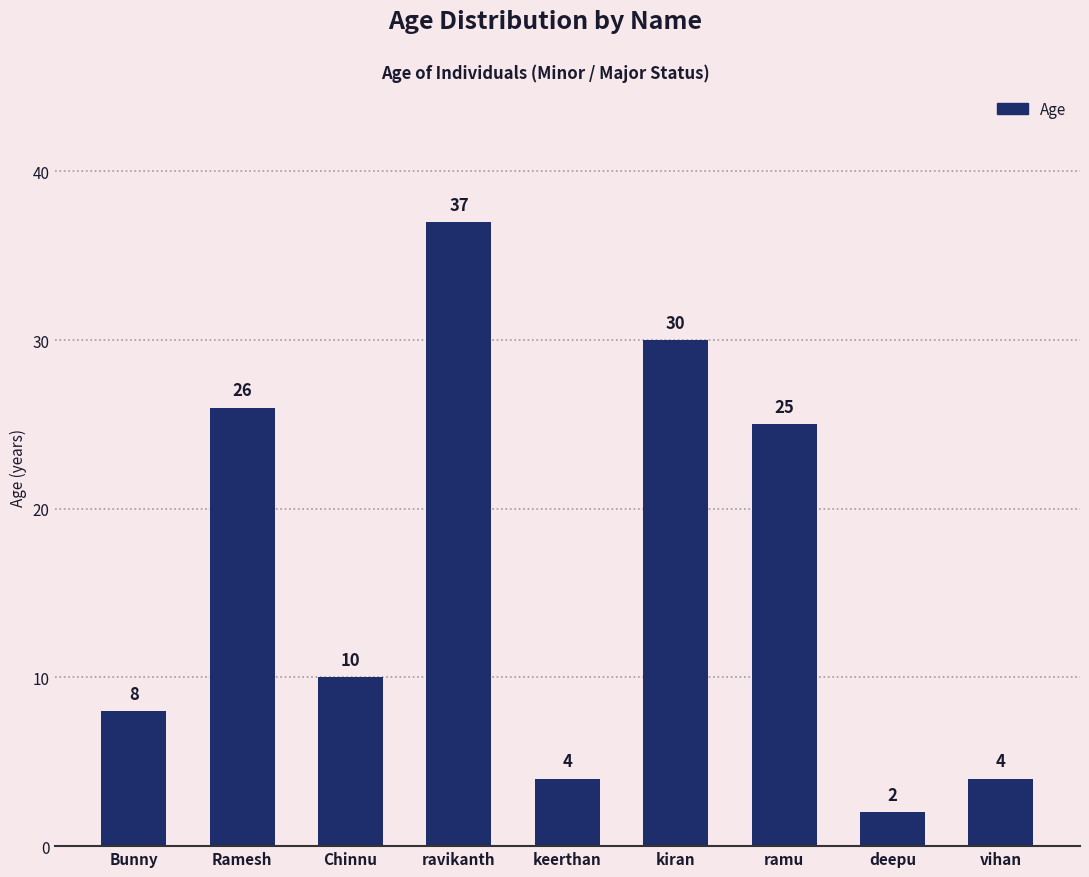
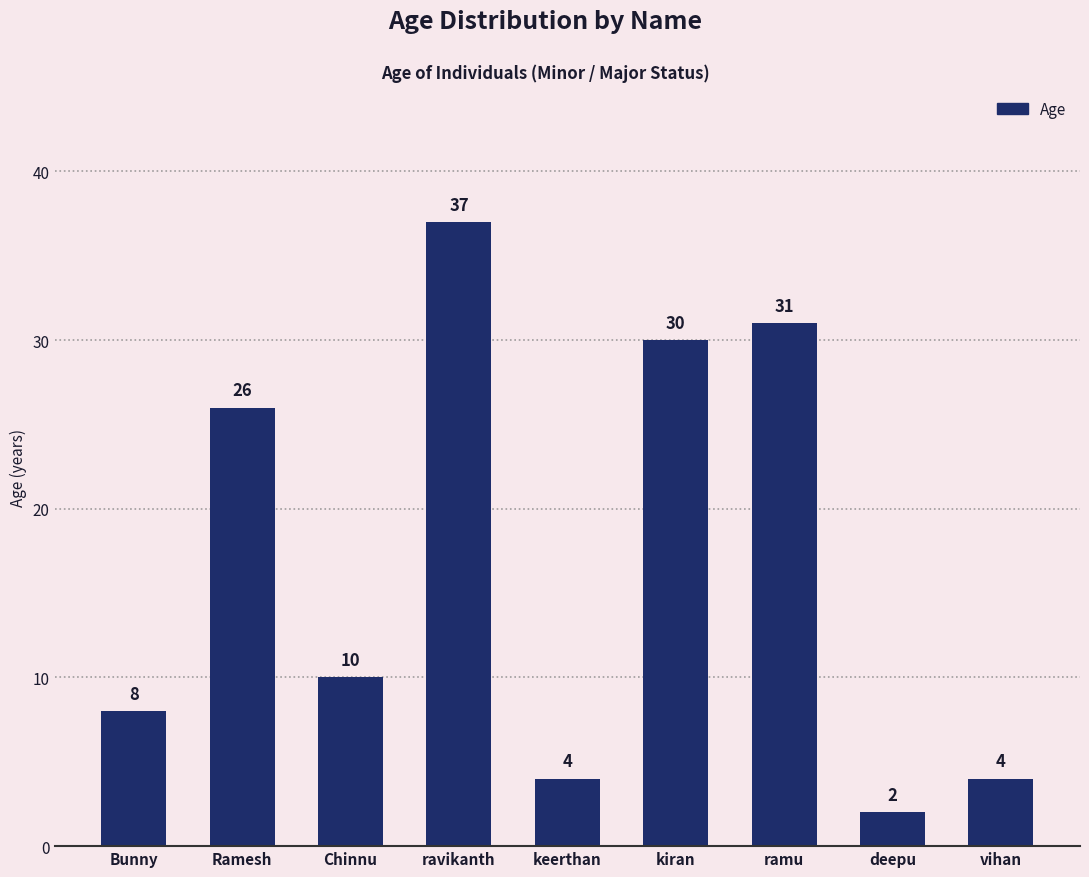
ramu: 25 -> 31
